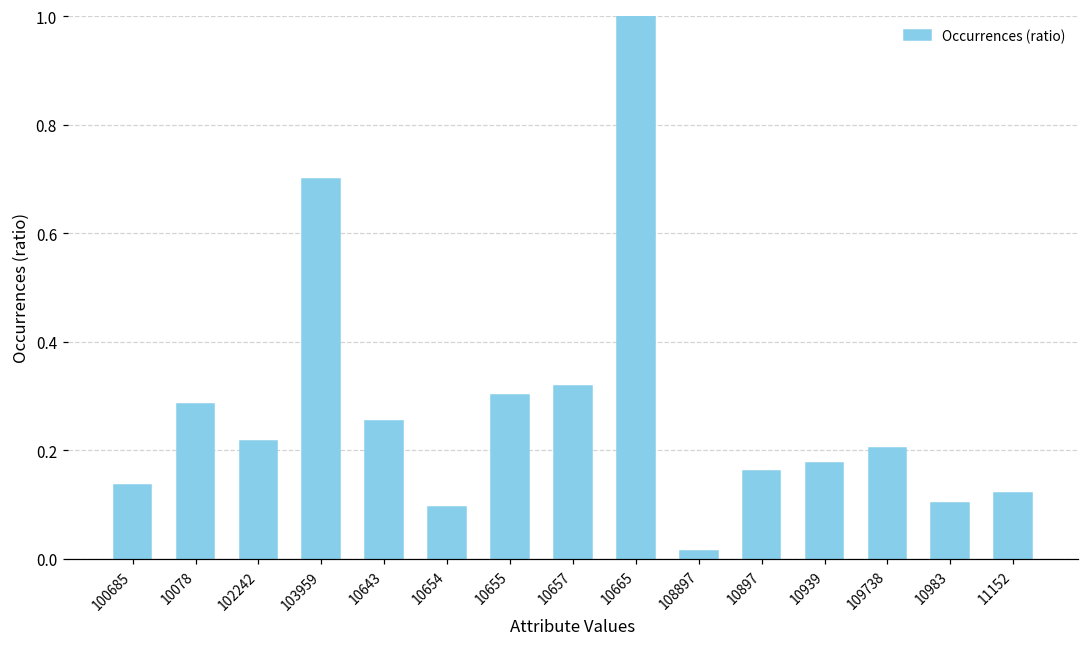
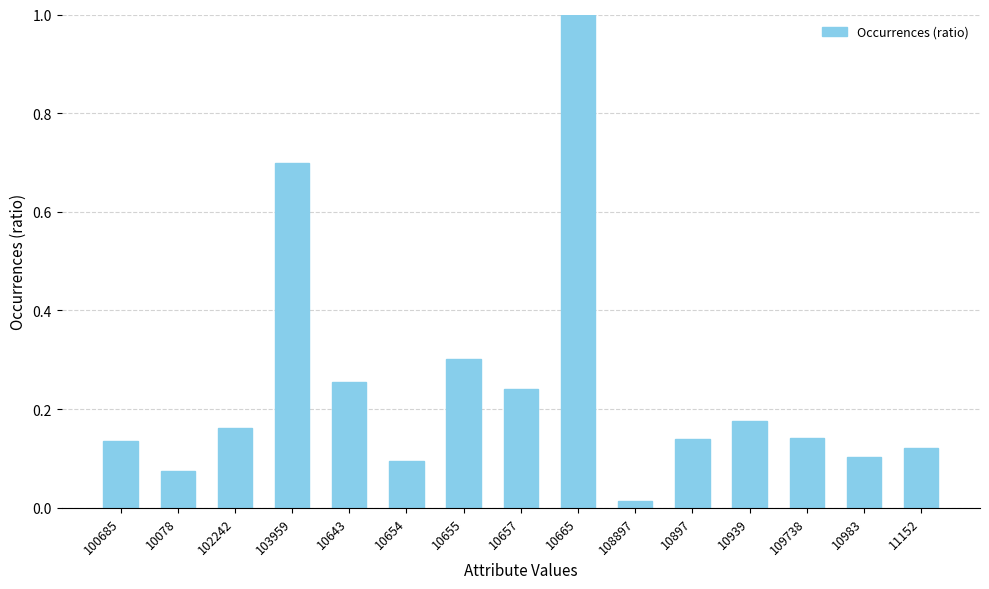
10078: 0.29 -> 0.07
102242: 0.22 -> 0.16
10657: 0.32 -> 0.24
10897: 0.16 -> 0.14
109738: 0.20 -> 0.14
